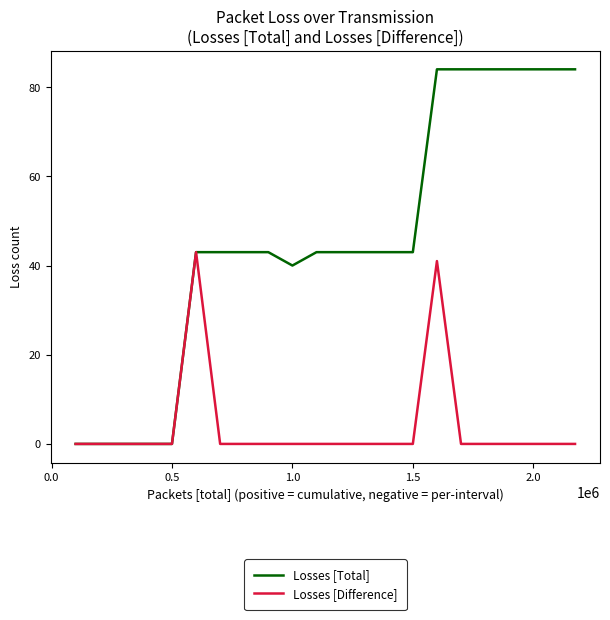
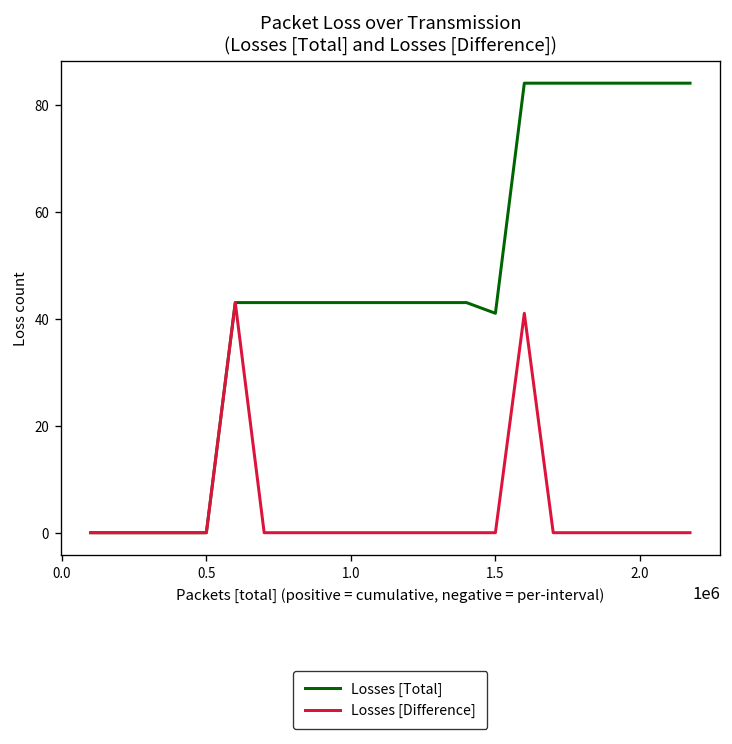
Losses [Total], 1.0: 40 -> 43
Losses [Total], 1.5: 43 -> 41
